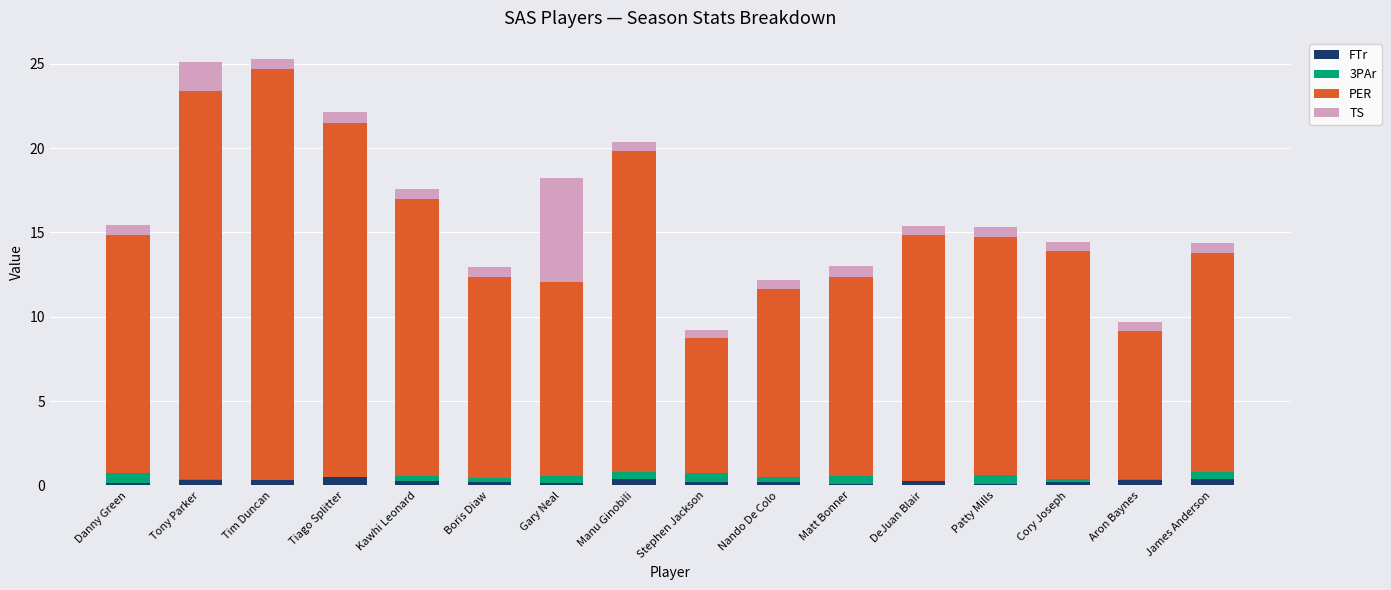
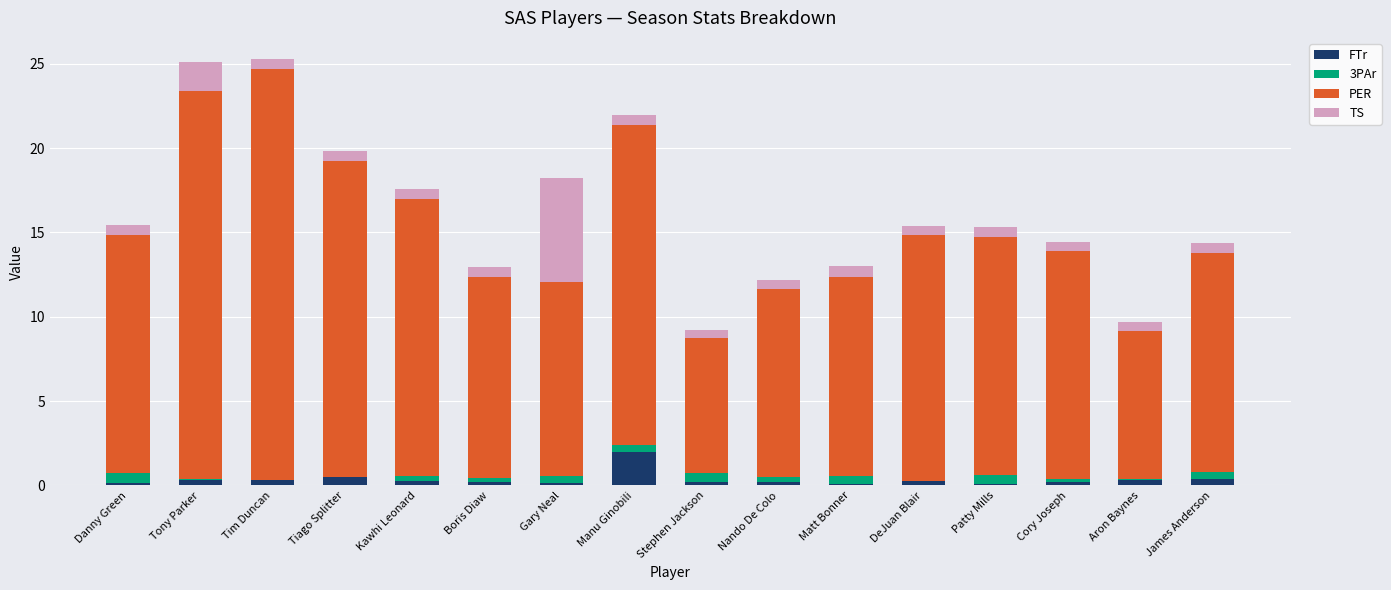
PER, Tiago Splitter: 21.0 -> 18.7
FTr, Manu Ginobili: 0.4 -> 2.0
